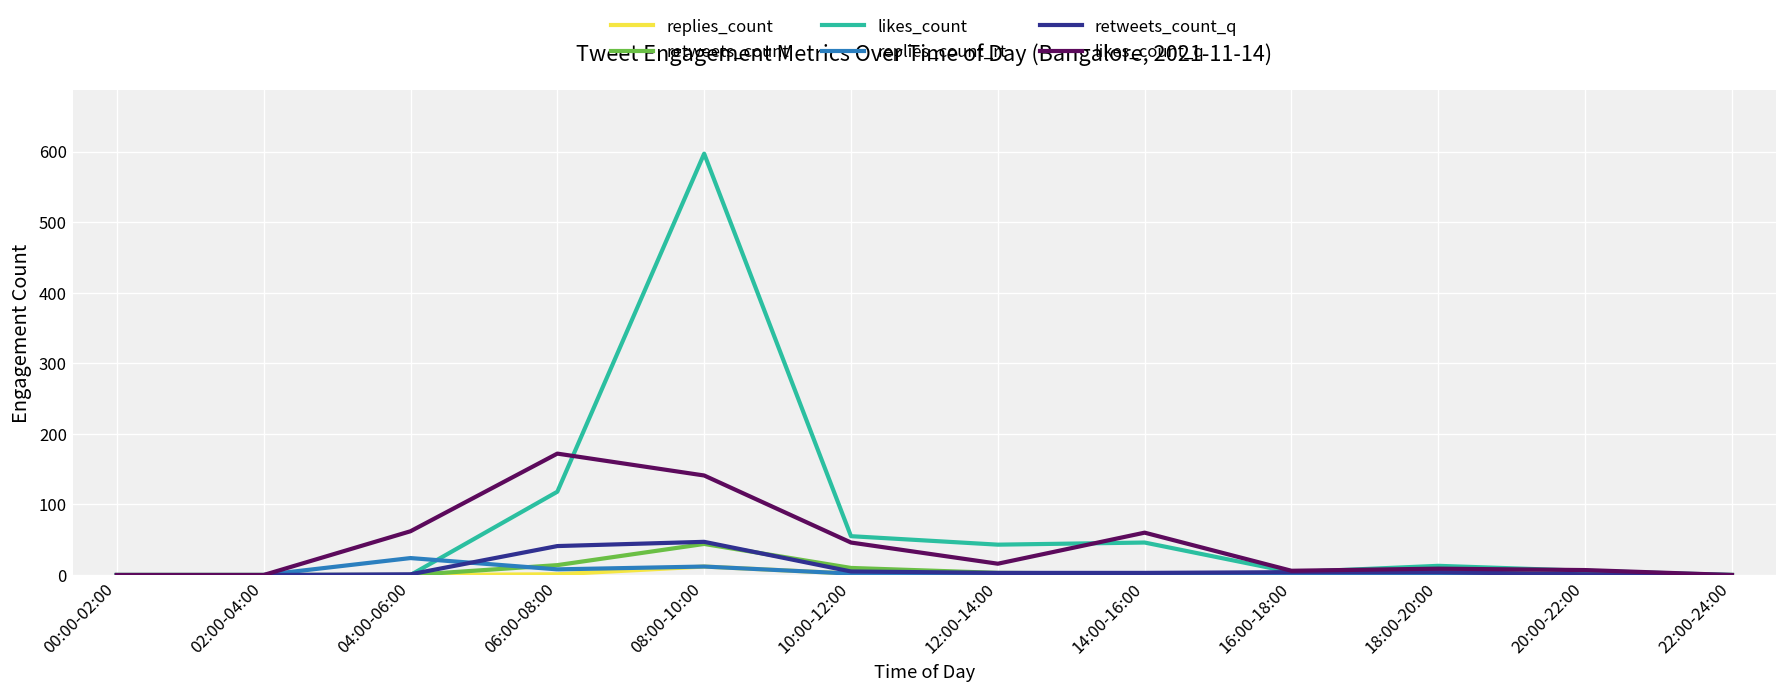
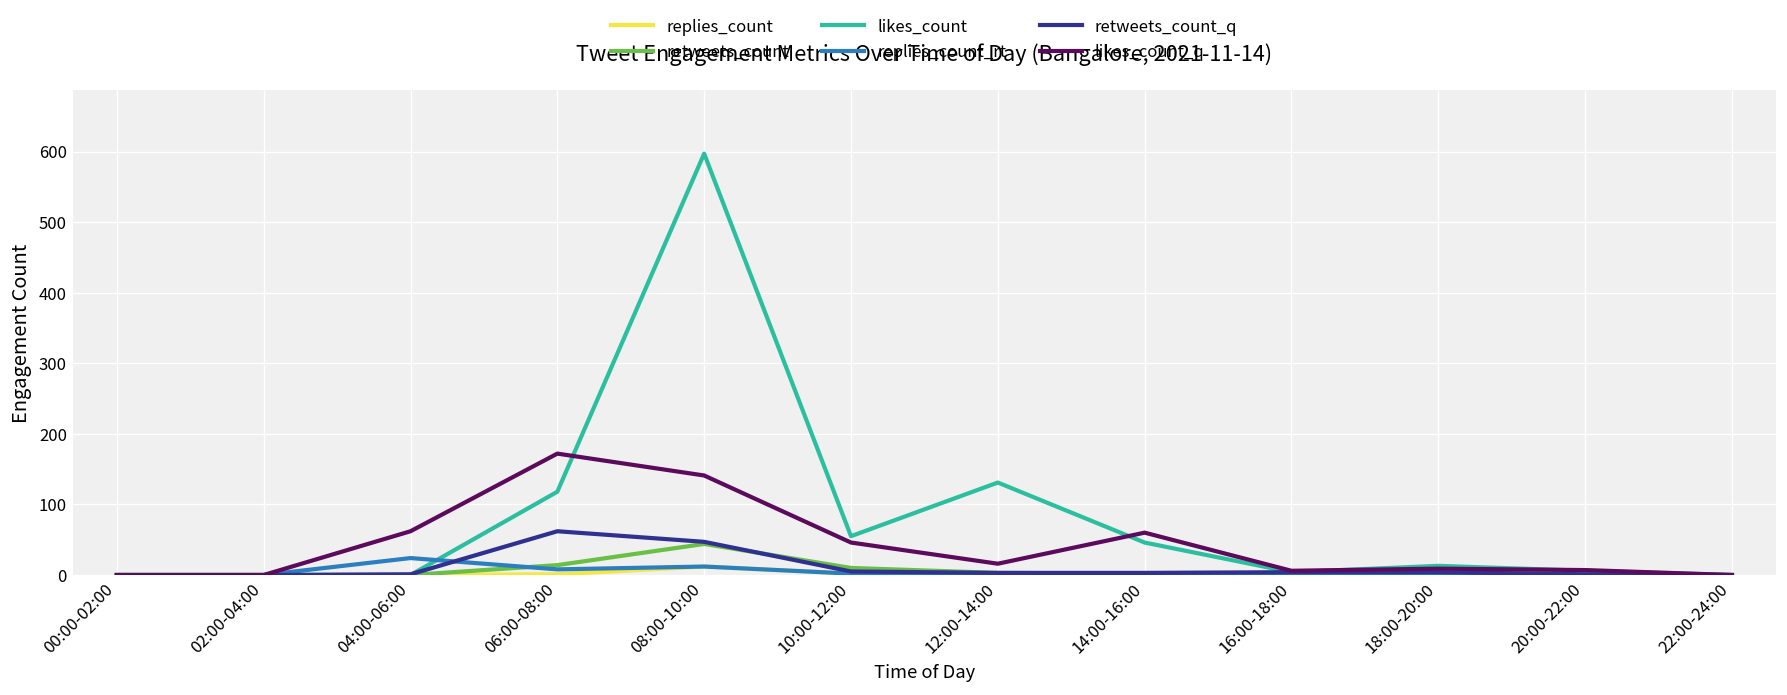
retweets_count_q, 06:00-08:00: 40 -> 60
likes_count, 12:00-14:00: 40 -> 130
